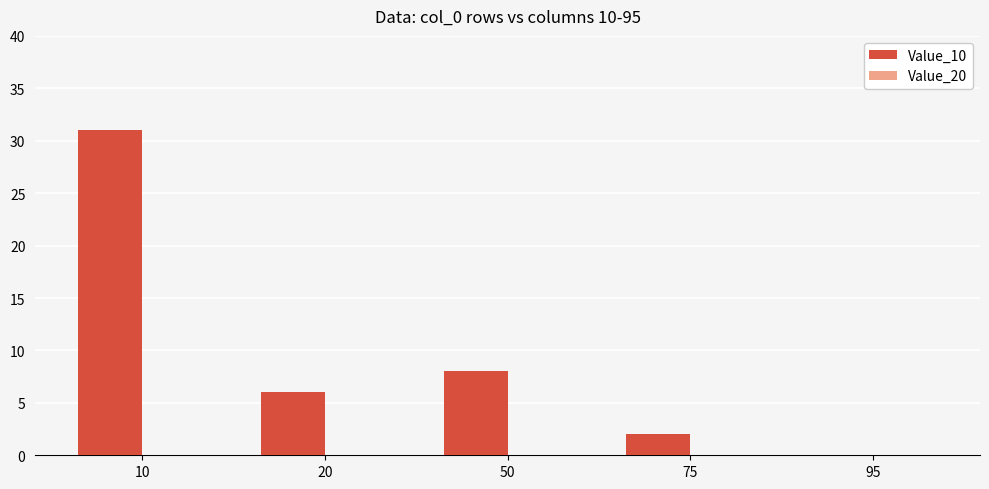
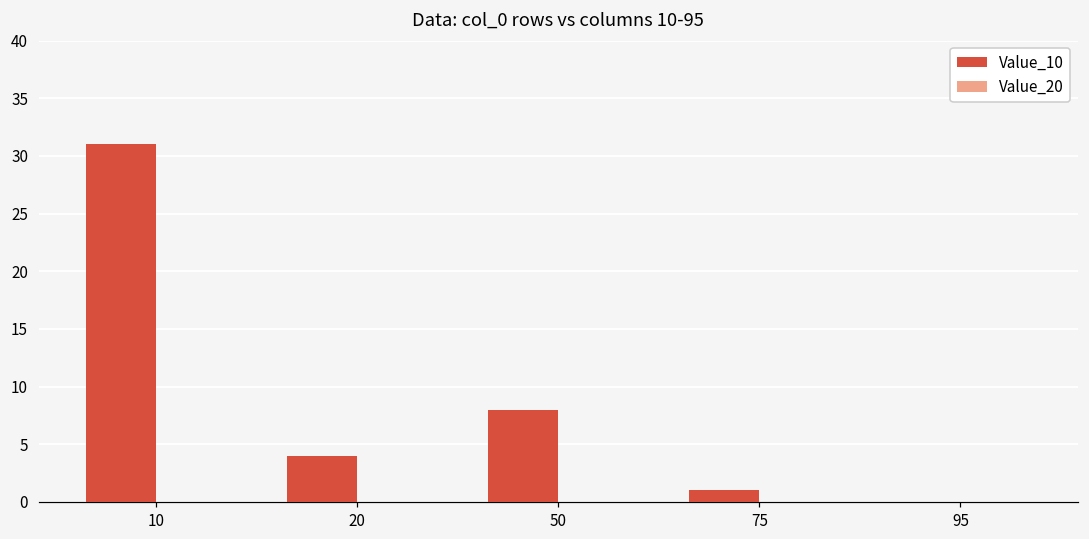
Value_10, 20: 6 -> 4
Value_10, 75: 2 -> 1
